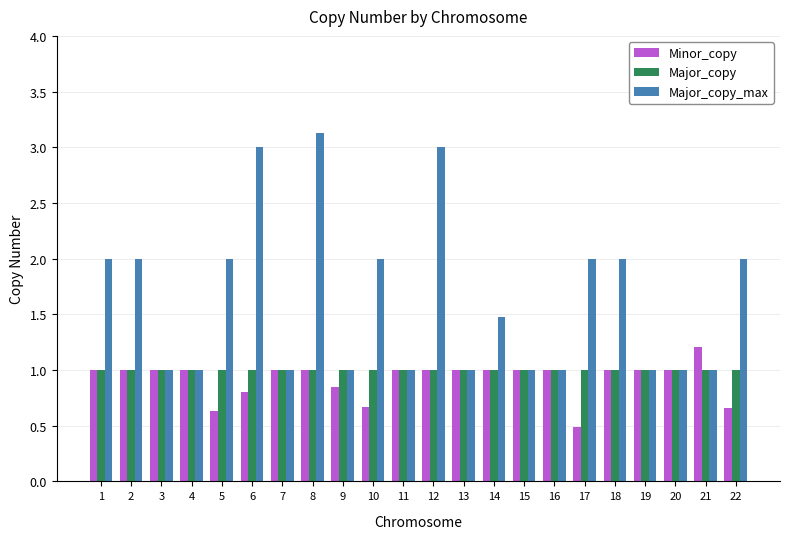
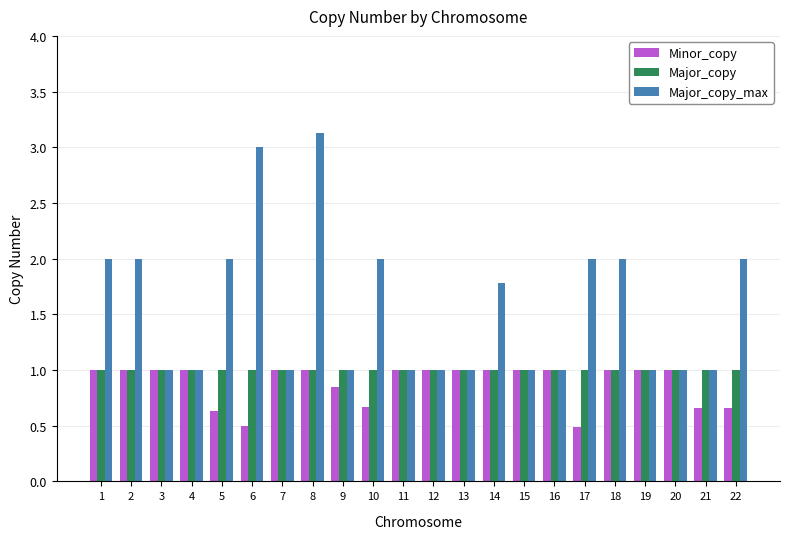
Minor_copy, 6: 0.81 -> 0.50
Major_copy_max, 12: 3 -> 1
Major_copy_max, 14: 1.48 -> 1.78
Minor_copy, 21: 1.21 -> 0.66
